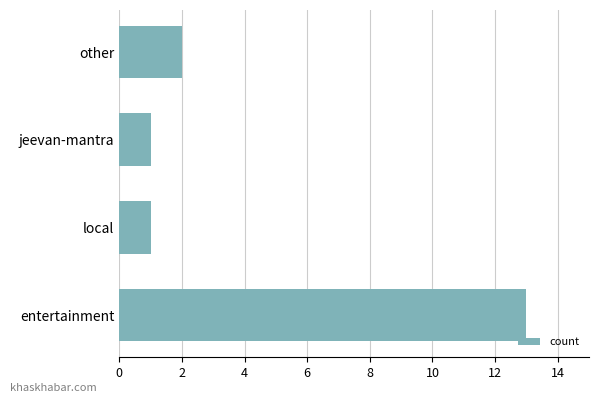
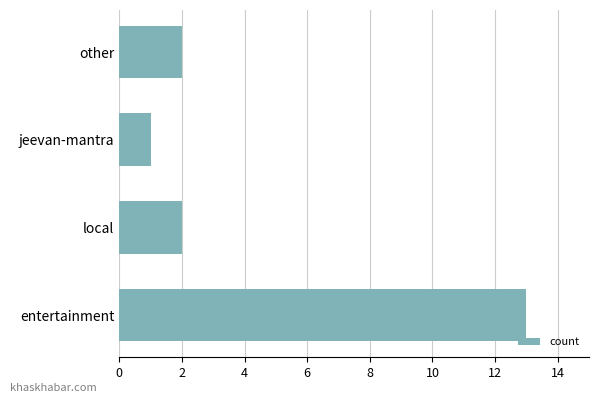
local: 1 -> 2
